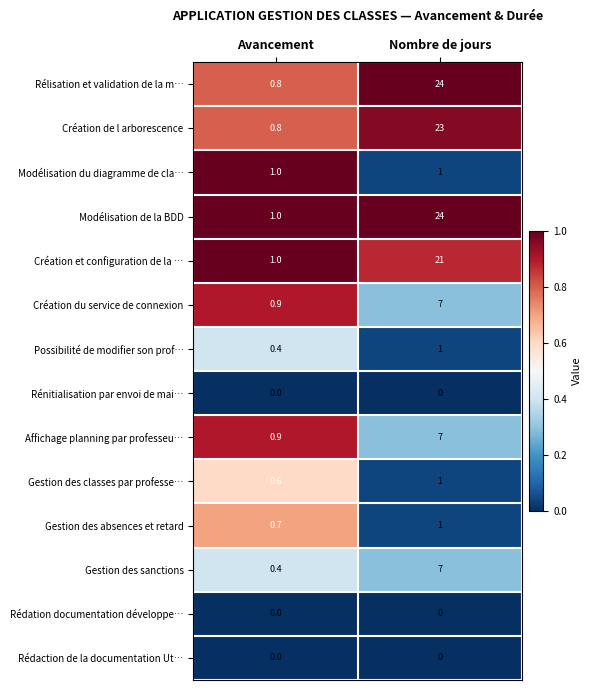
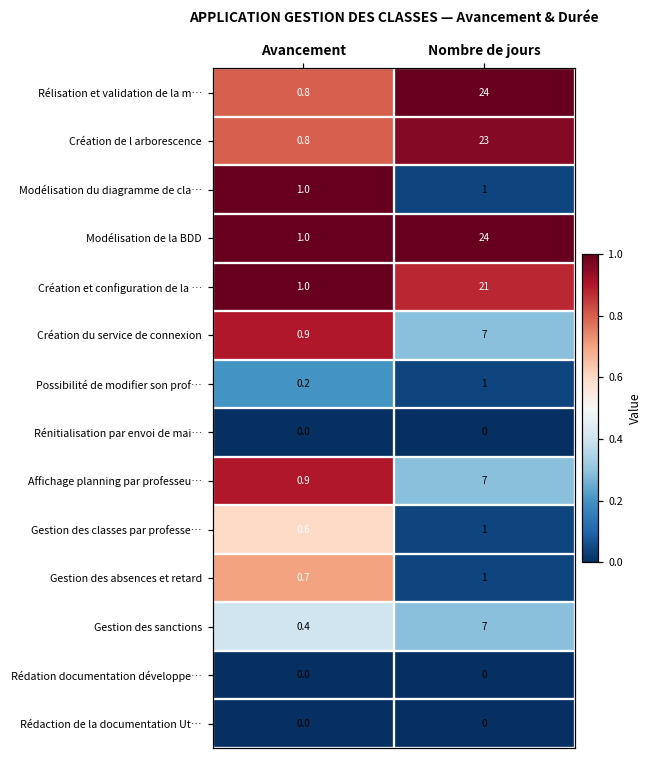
Possibilité de modifier son prof…, Avancement: 0.4 -> 0.2
